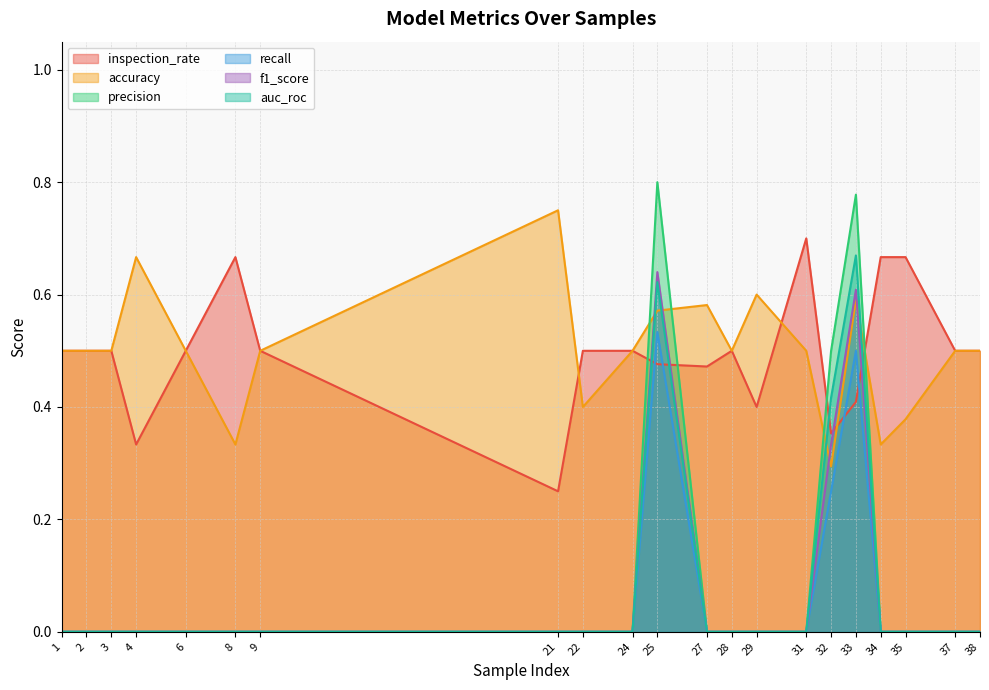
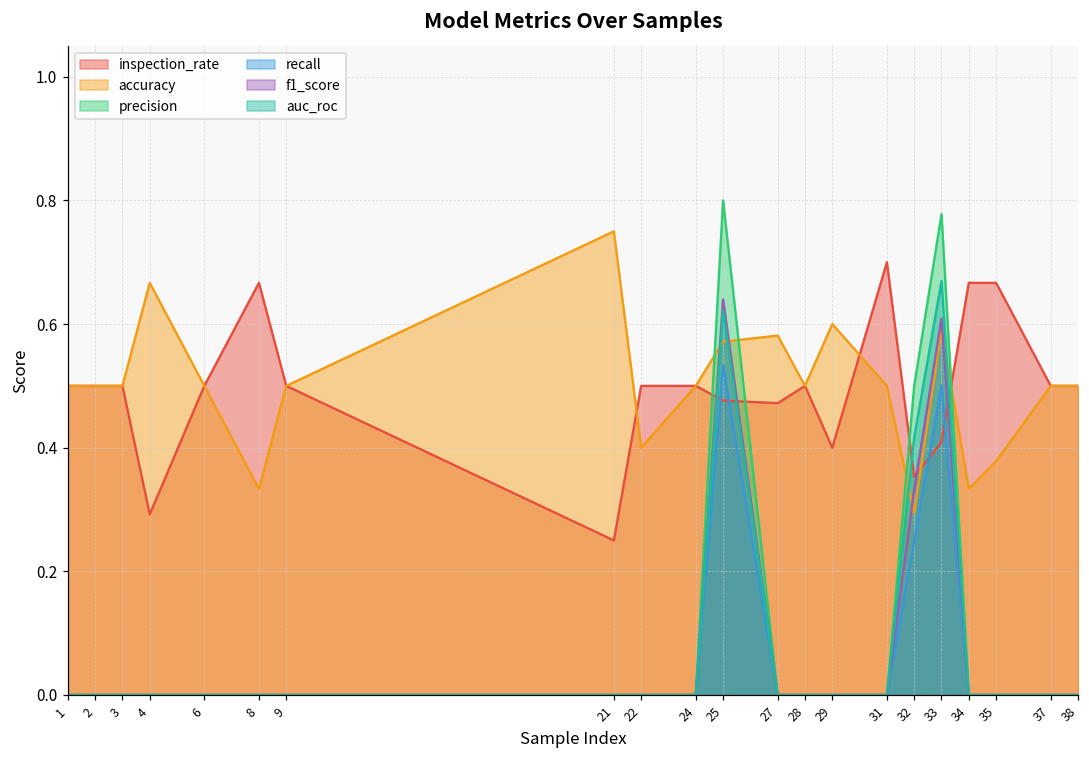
inspection_rate, 4: 0.33 -> 0.29
